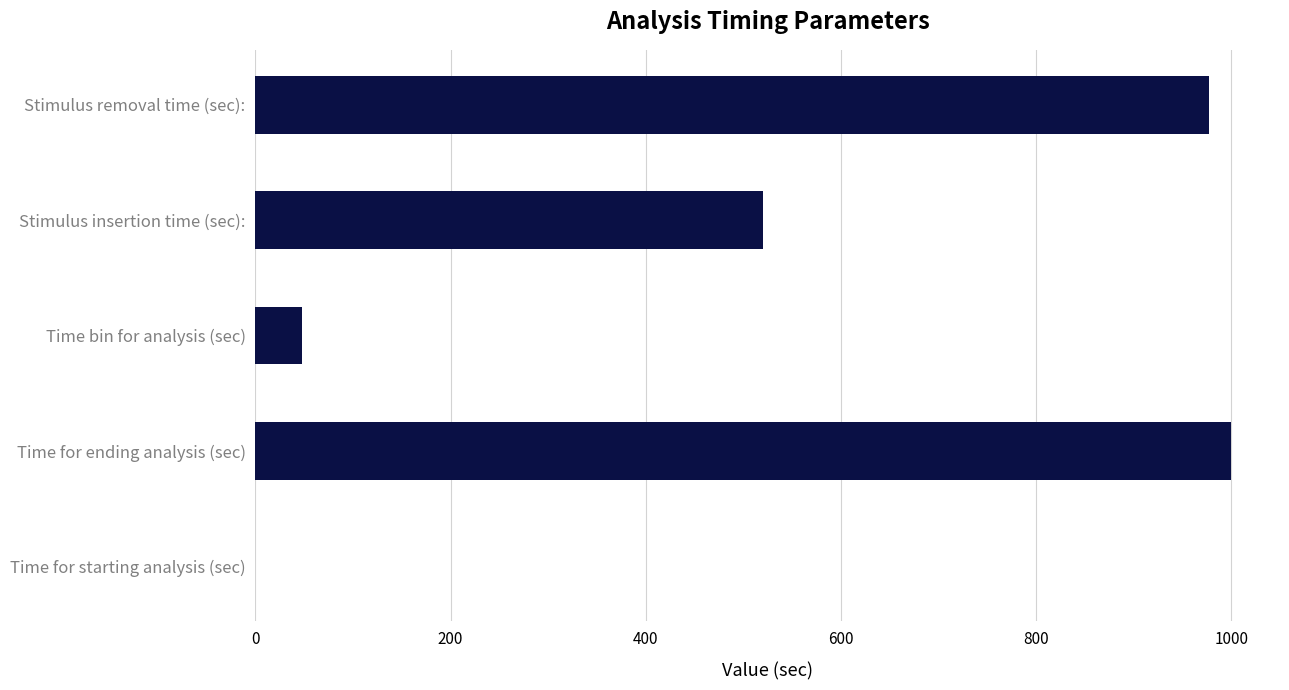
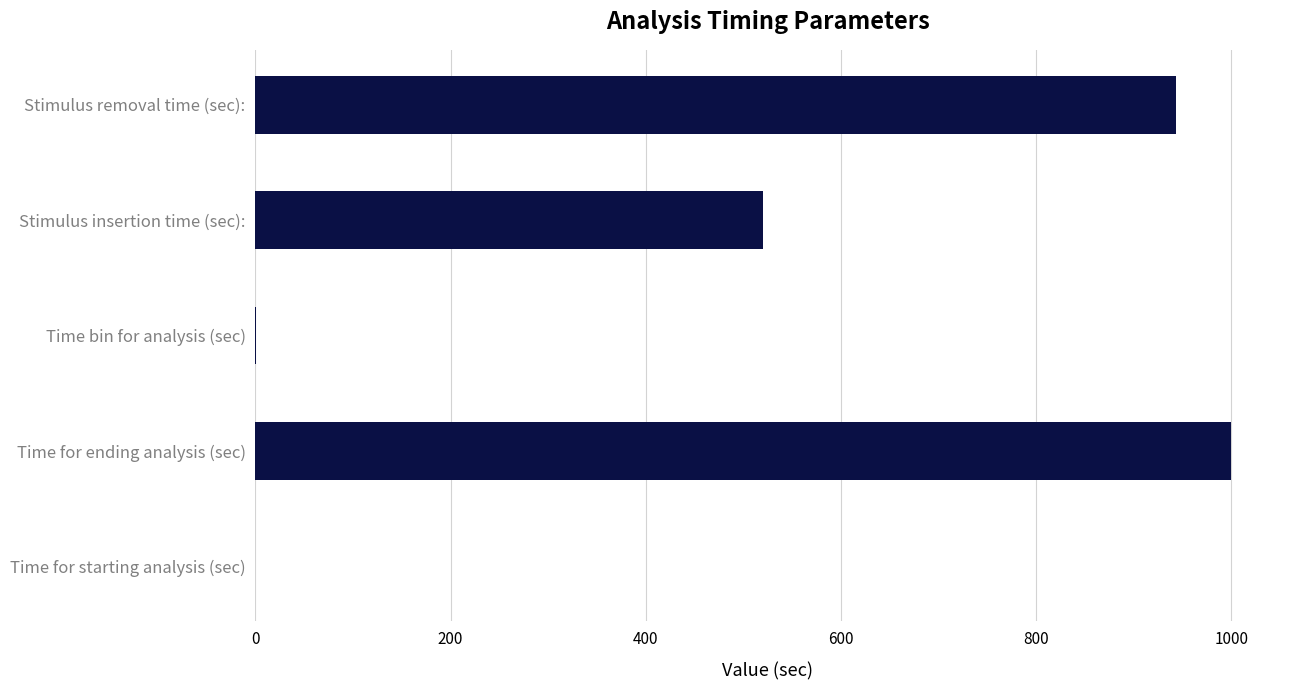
Stimulus removal time (sec):: 980 -> 940
Time bin for analysis (sec): 50 -> 0
